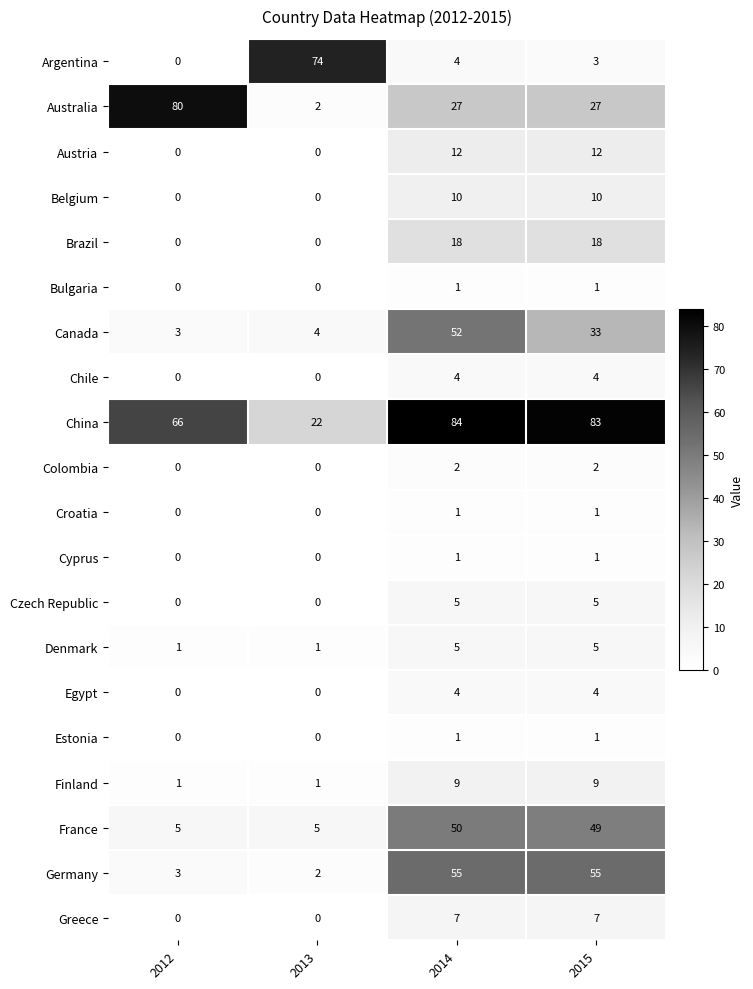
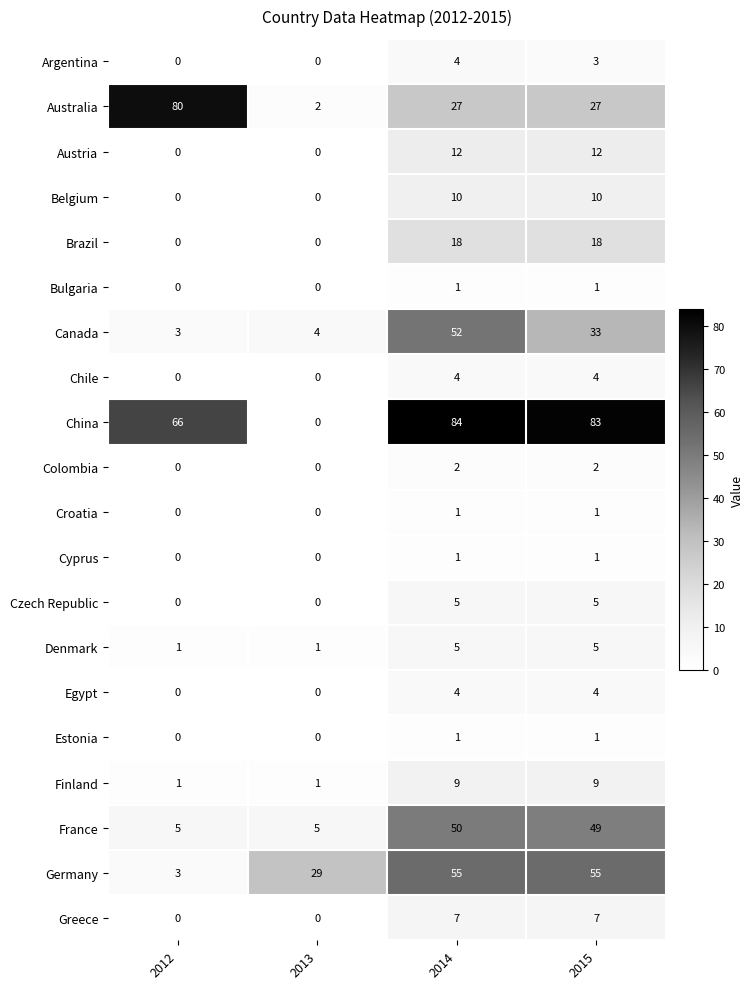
Argentina, 2013: 74 -> 0
China, 2013: 22 -> 0
Germany, 2013: 2 -> 29
